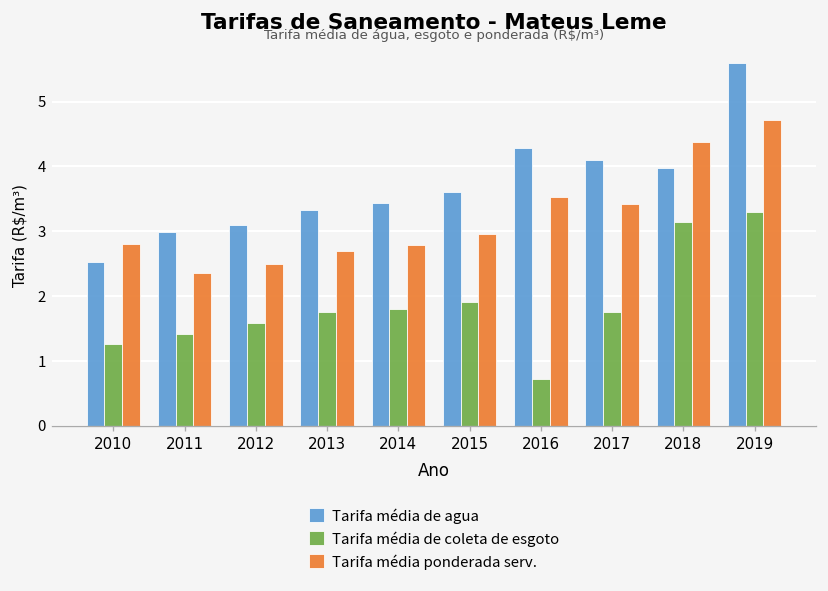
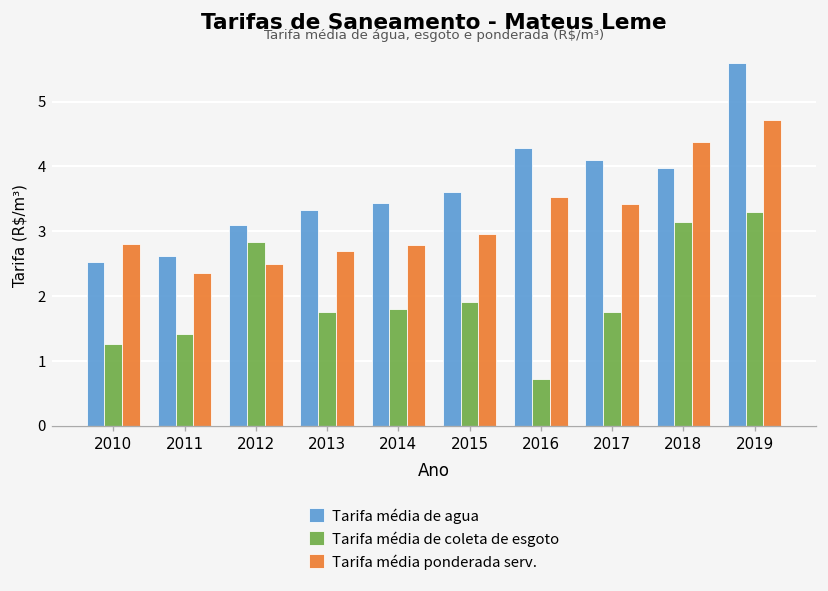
Tarifa média de agua, 2011: 3.0 -> 2.6
Tarifa média de coleta de esgoto, 2012: 1.6 -> 2.8
